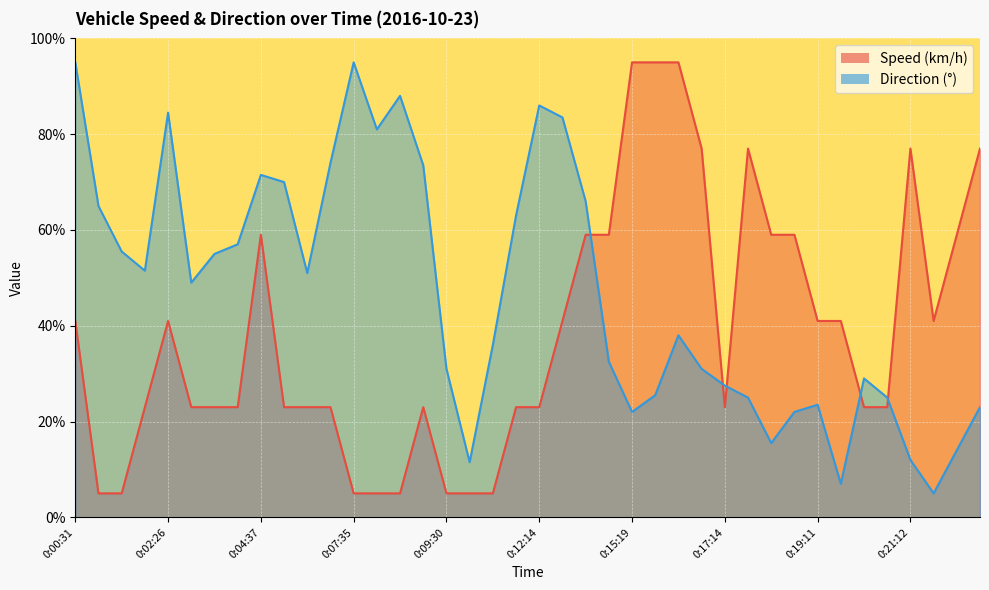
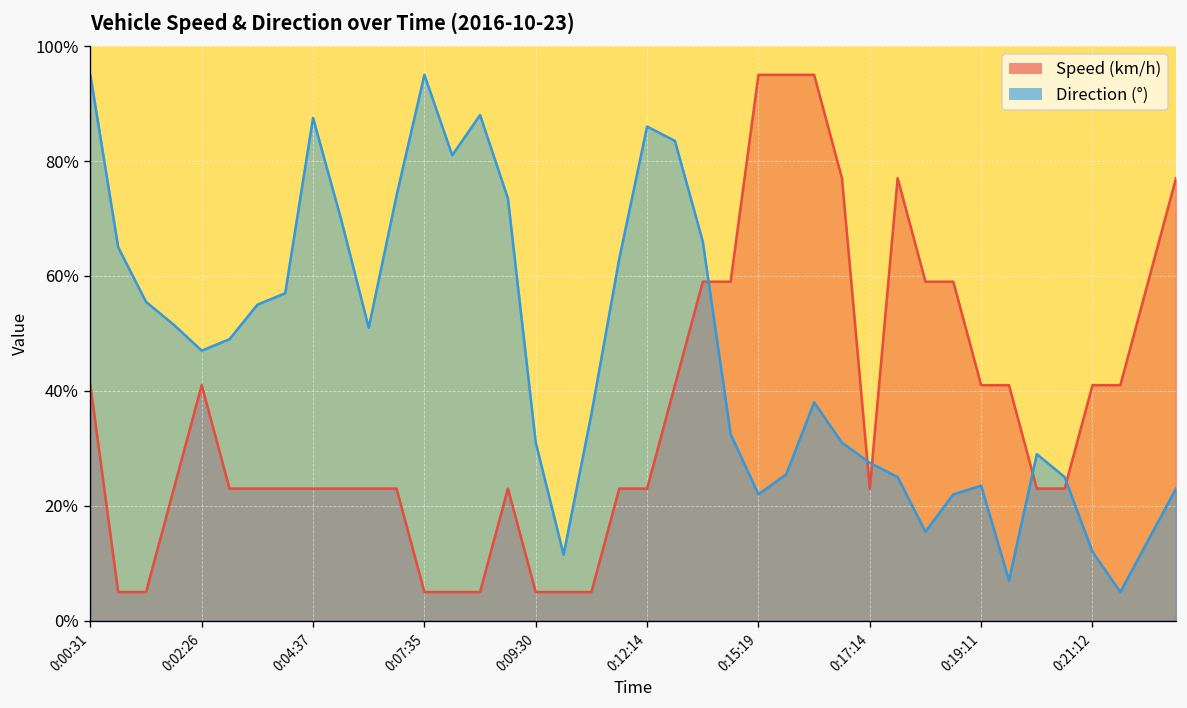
Direction (°), 0:02:26: 85% -> 47%
Speed (km/h), 0:04:37: 59% -> 23%
Direction (°), 0:04:37: 72% -> 88%
Speed (km/h), 0:21:12: 77% -> 41%
